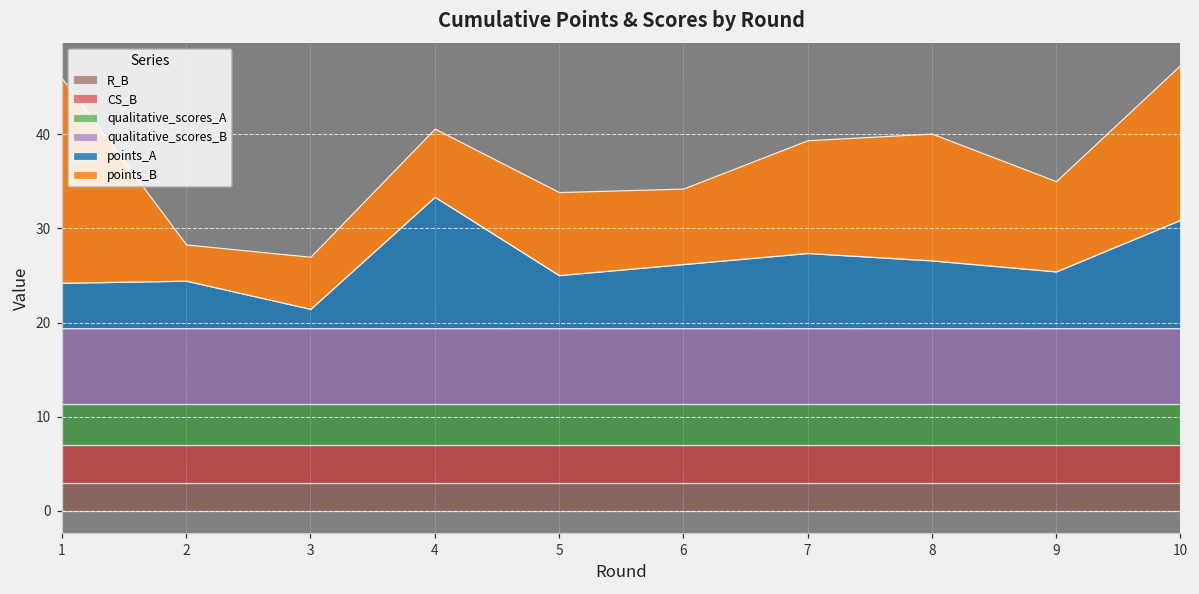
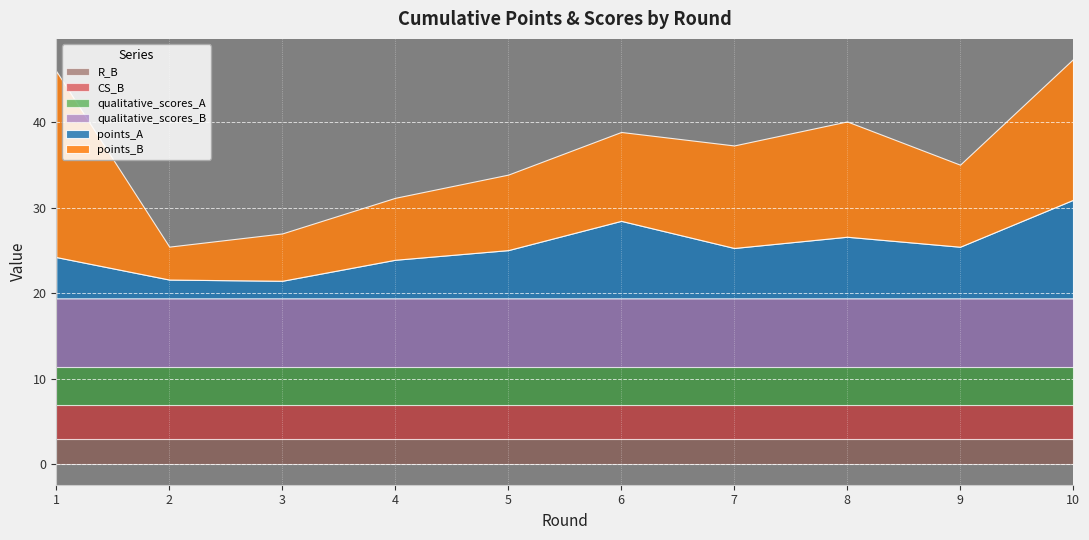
points_A, 2: 5 -> 2
points_A, 4: 14 -> 5
points_A, 6: 7 -> 9
points_B, 6: 8 -> 10
points_A, 7: 8 -> 6
